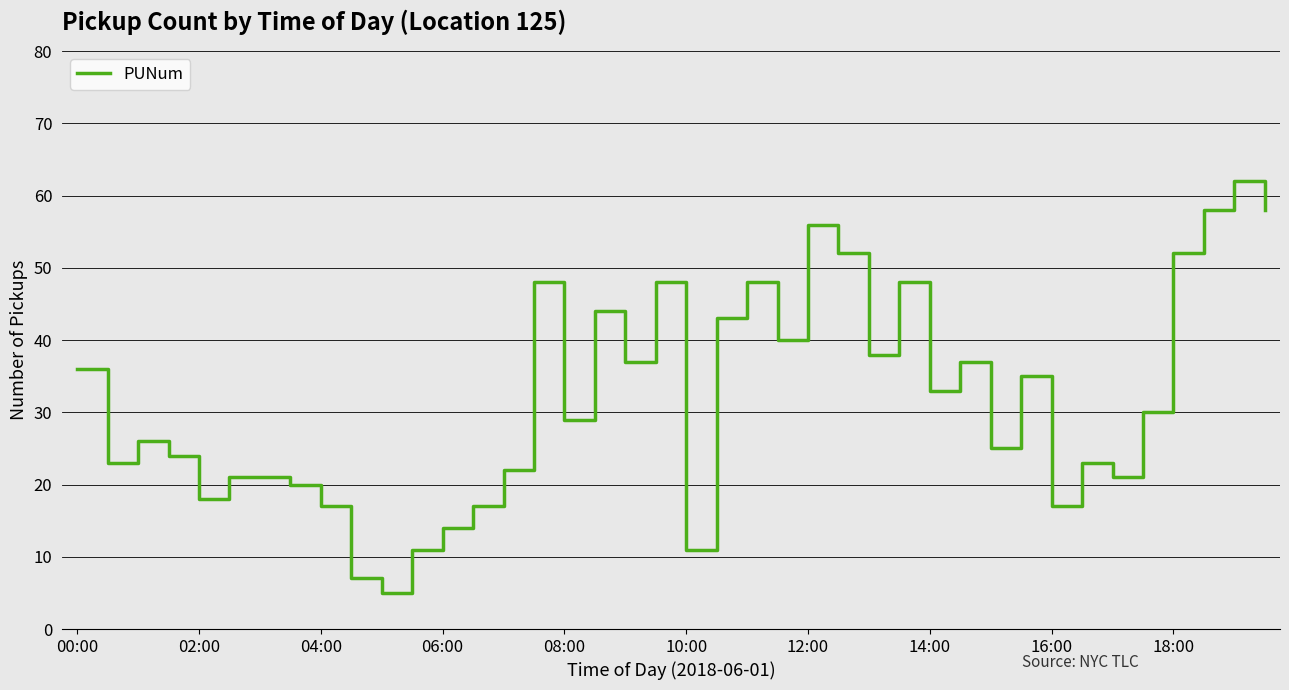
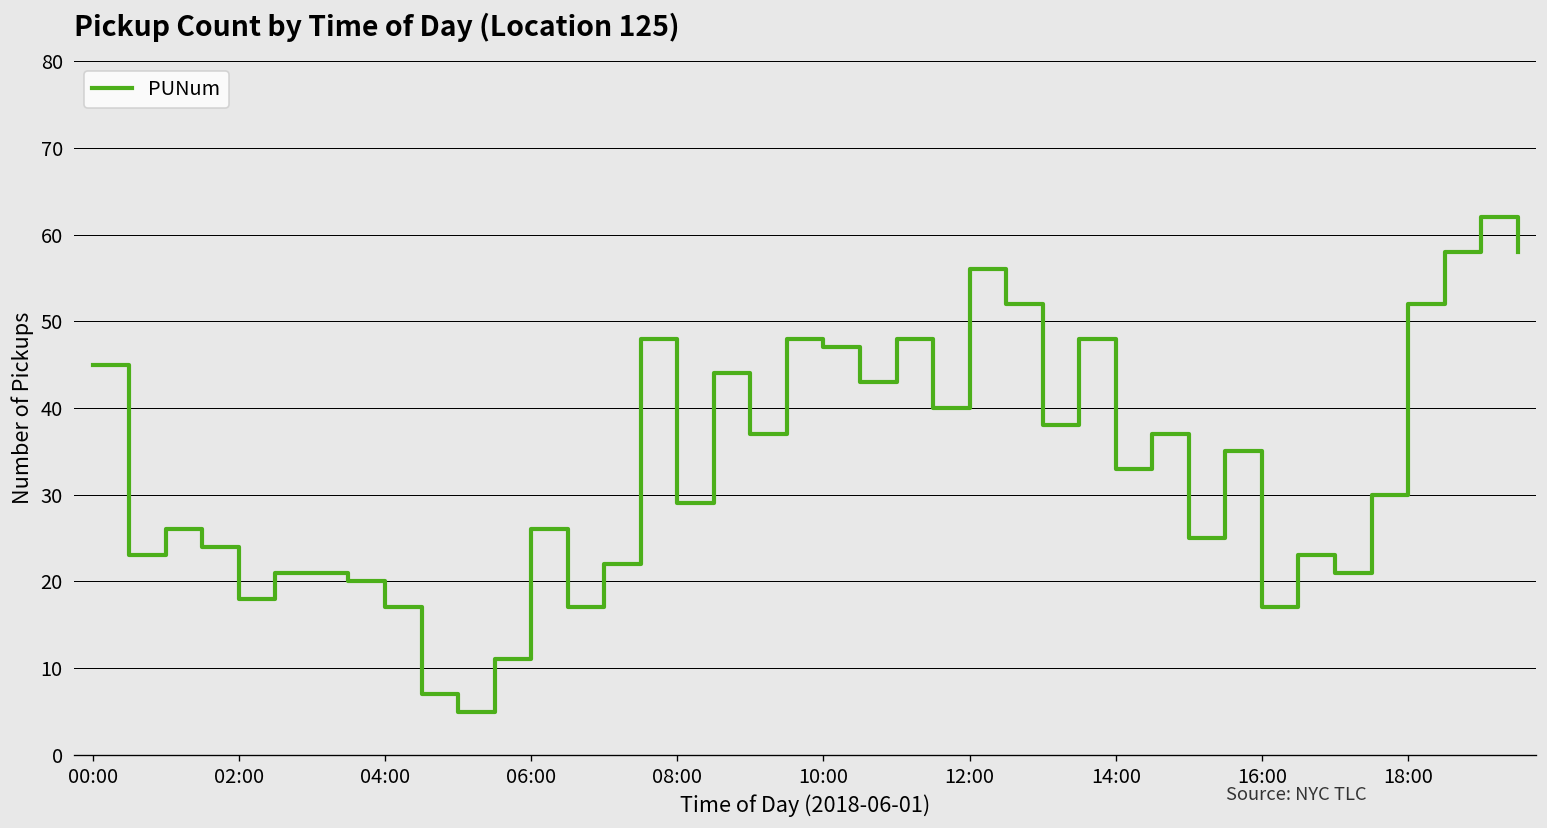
00:00: 36 -> 45
06:00: 14 -> 26
10:00: 11 -> 47
